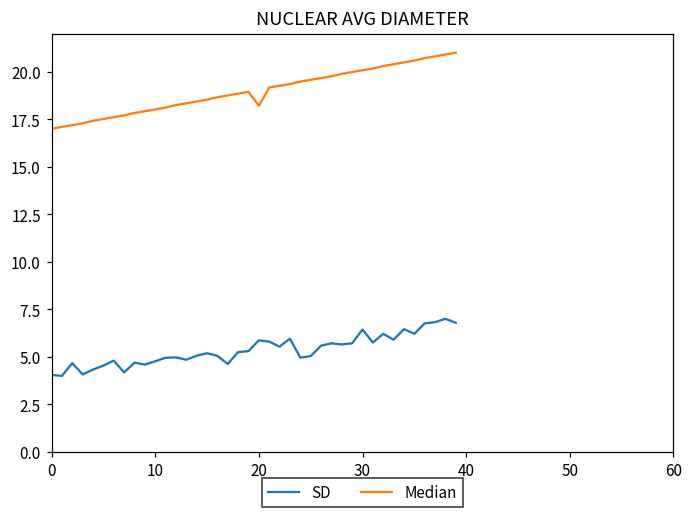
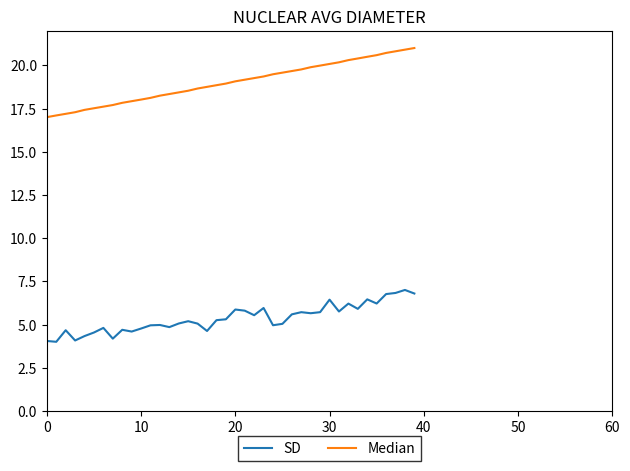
Median, 20: 18.2 -> 19.1
